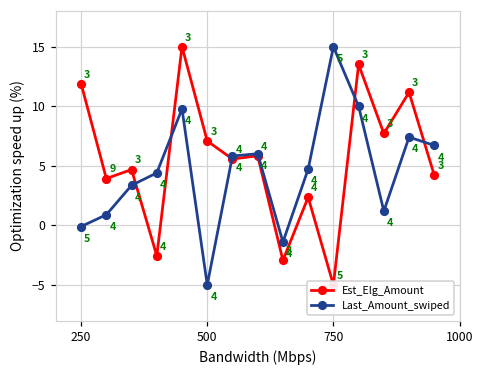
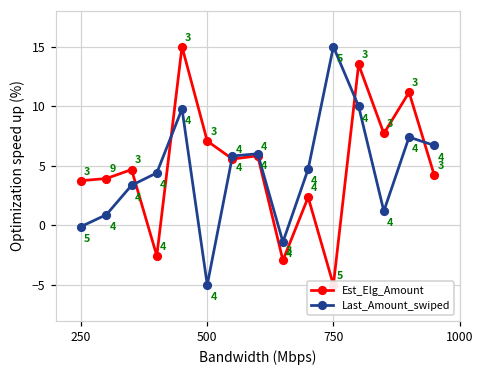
Est_Elg_Amount, 250: 11.9 -> 3.8
